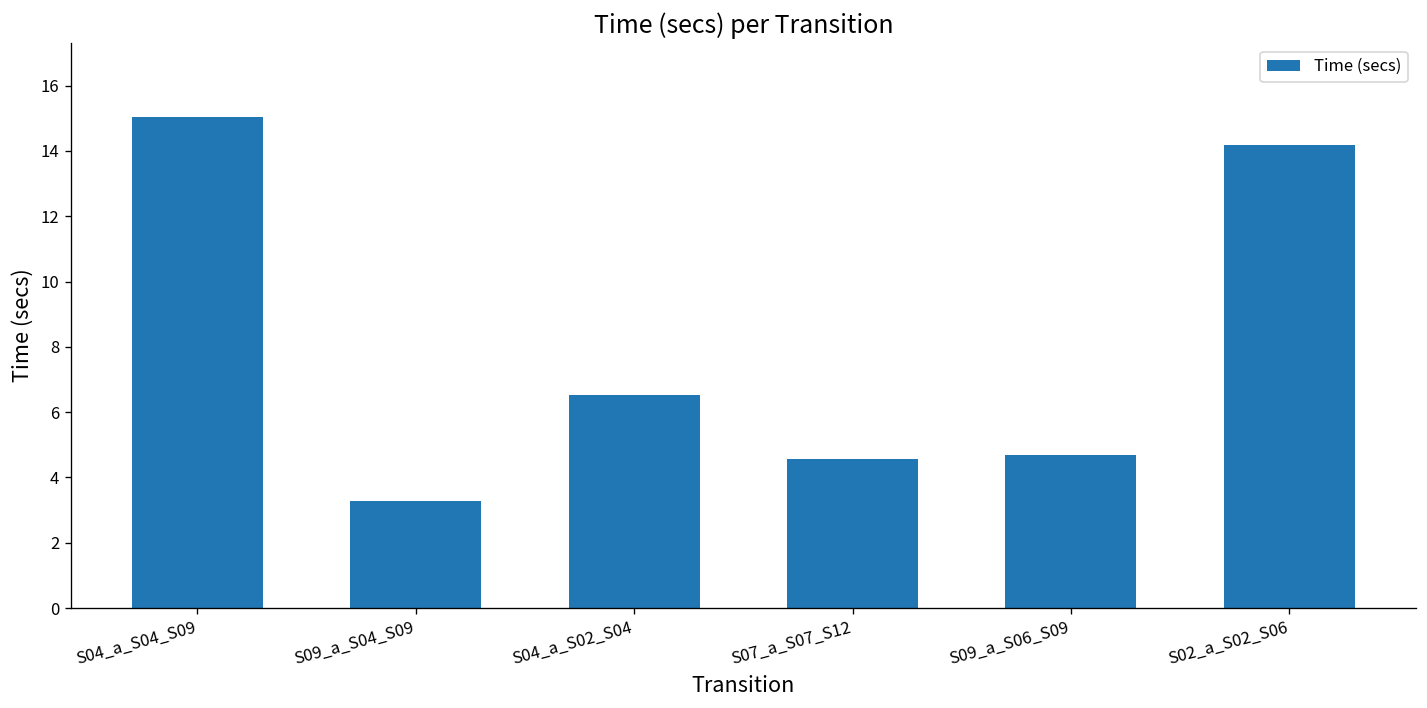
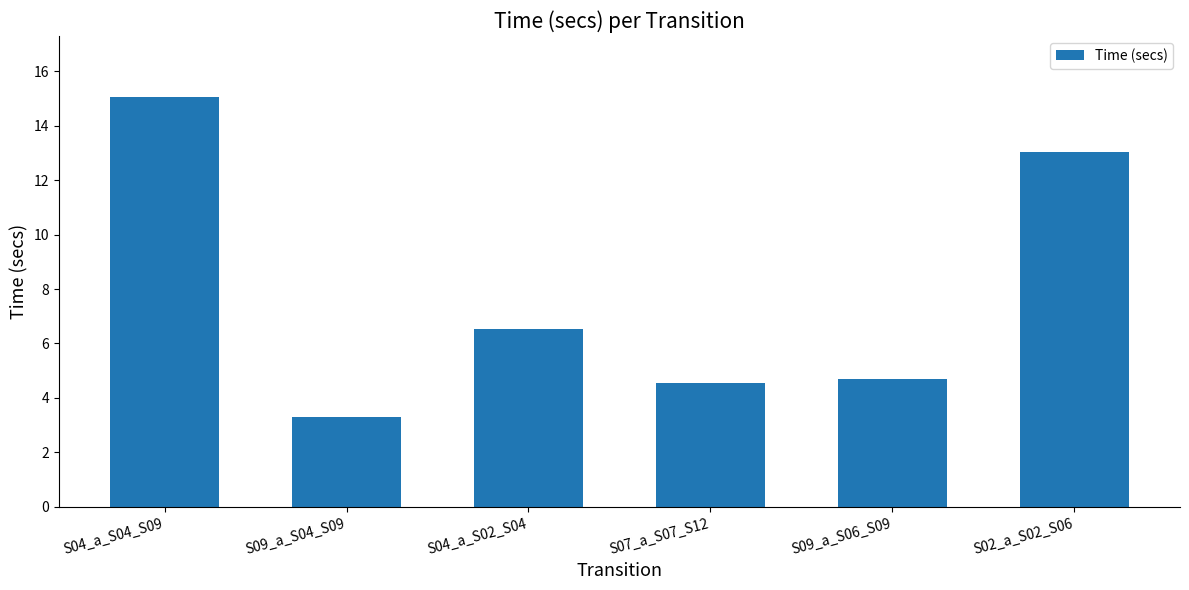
S02_a_S02_S06: 14.2 -> 13.0
